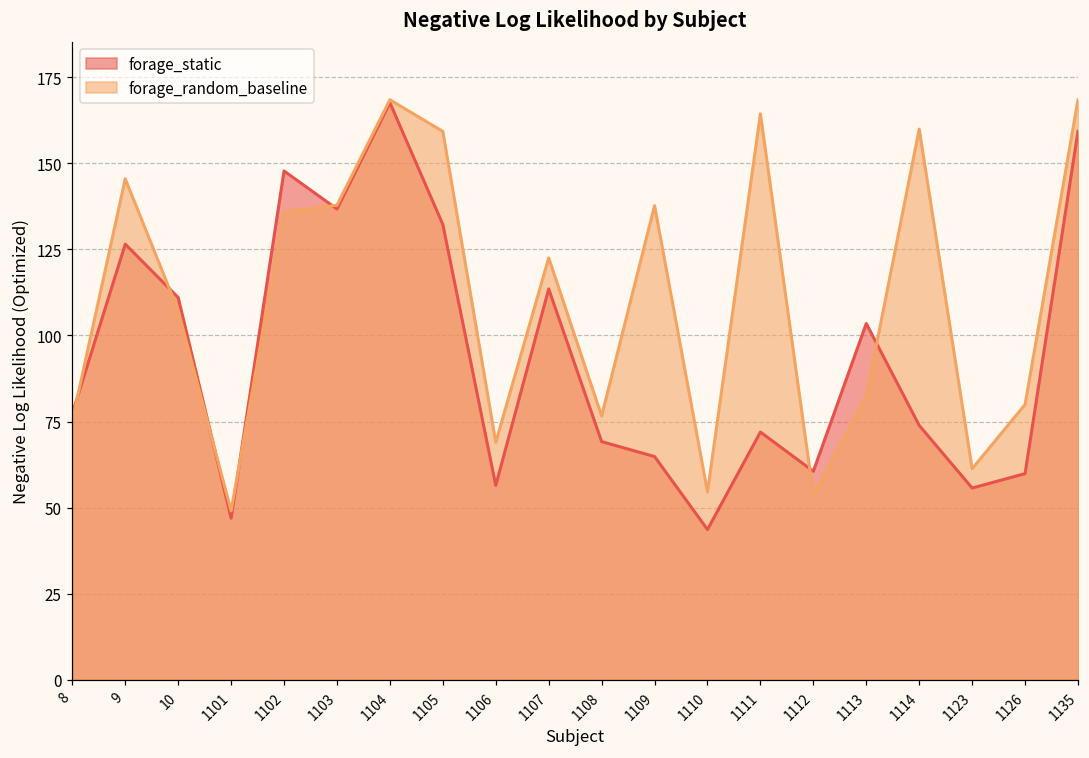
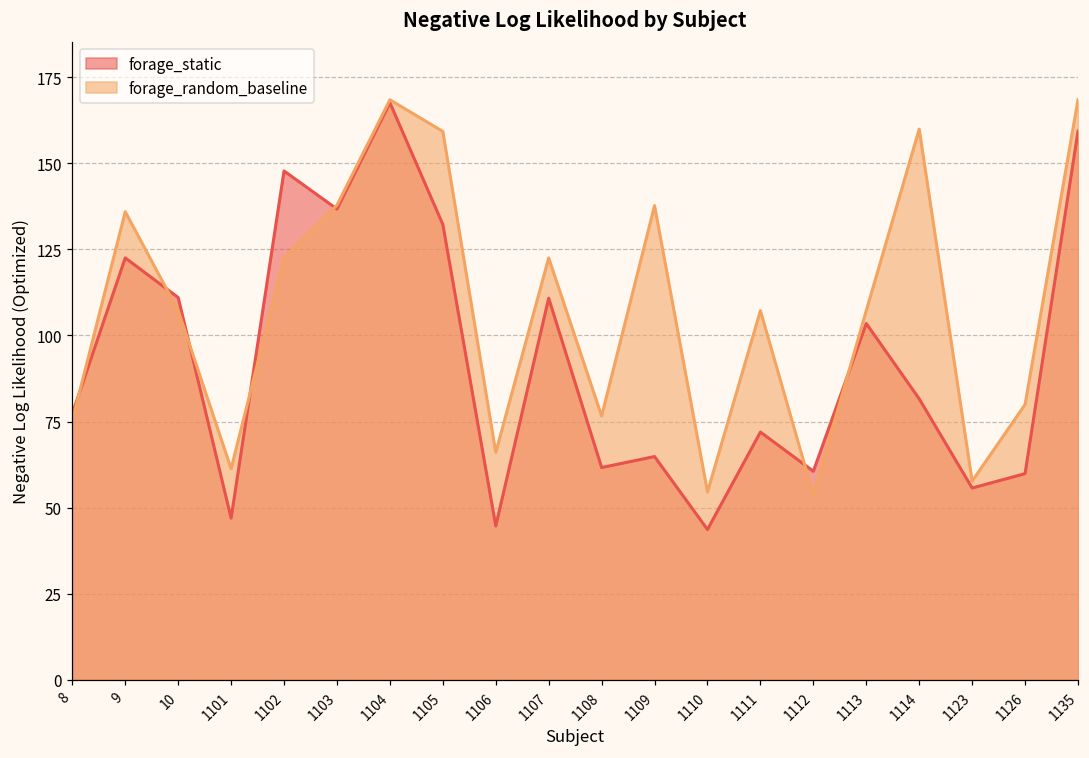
forage_static, 9: 127 -> 123
forage_random_baseline, 9: 146 -> 136
forage_random_baseline, 1101: 49 -> 61
forage_random_baseline, 1102: 136 -> 123
forage_static, 1106: 56 -> 45
forage_random_baseline, 1106: 69 -> 66
forage_static, 1107: 114 -> 111
forage_static, 1108: 69 -> 62
forage_random_baseline, 1111: 164 -> 107
forage_random_baseline, 1113: 82 -> 107
forage_static, 1114: 74 -> 82
forage_random_baseline, 1123: 61 -> 58
